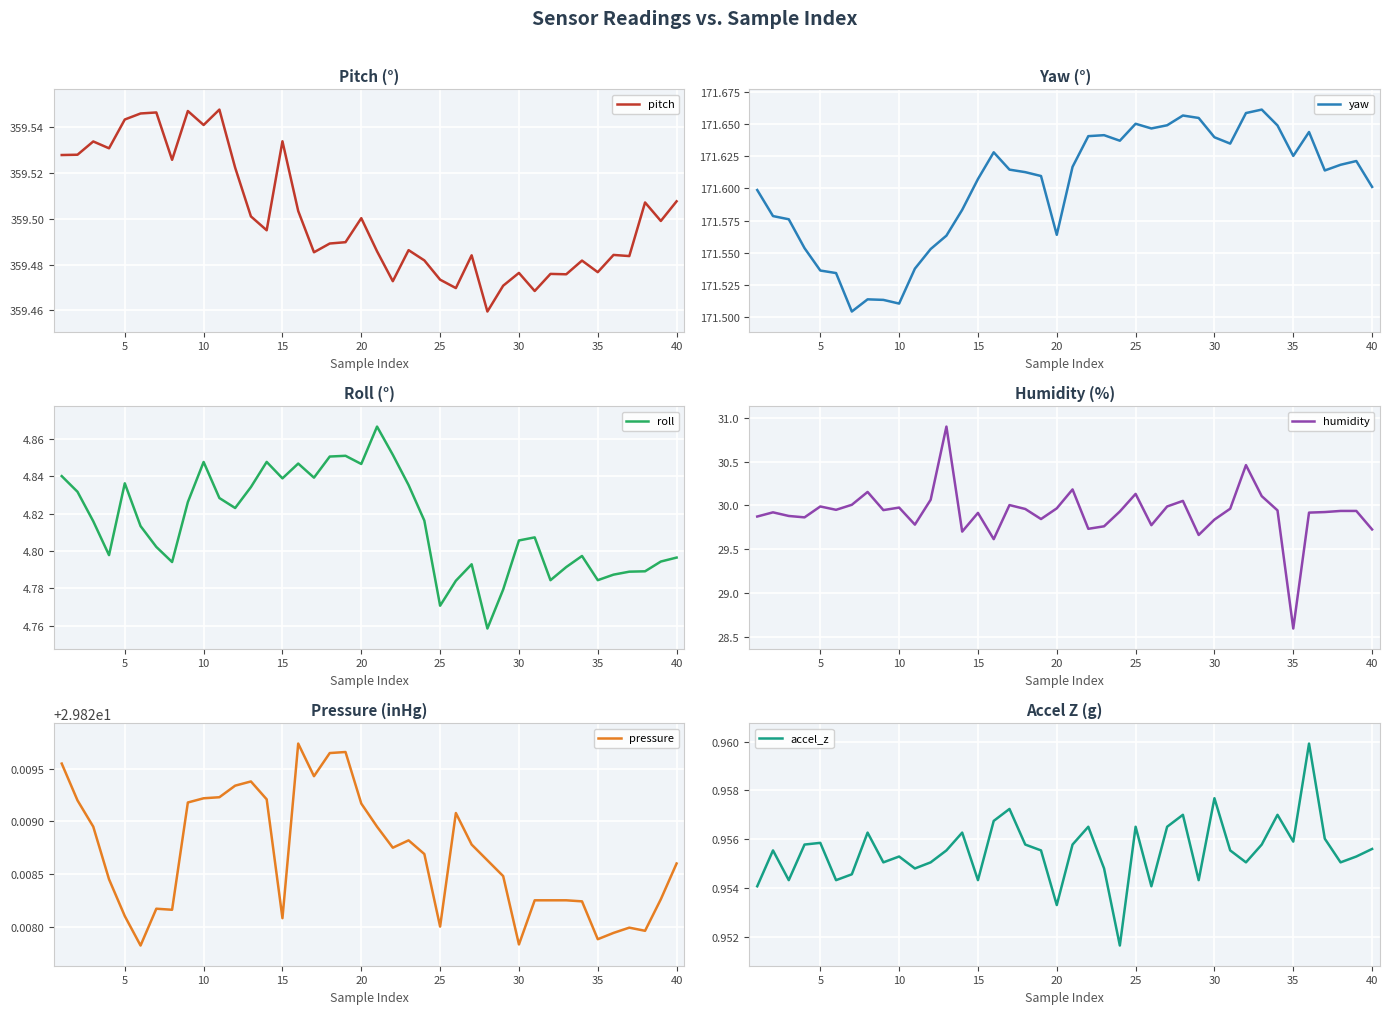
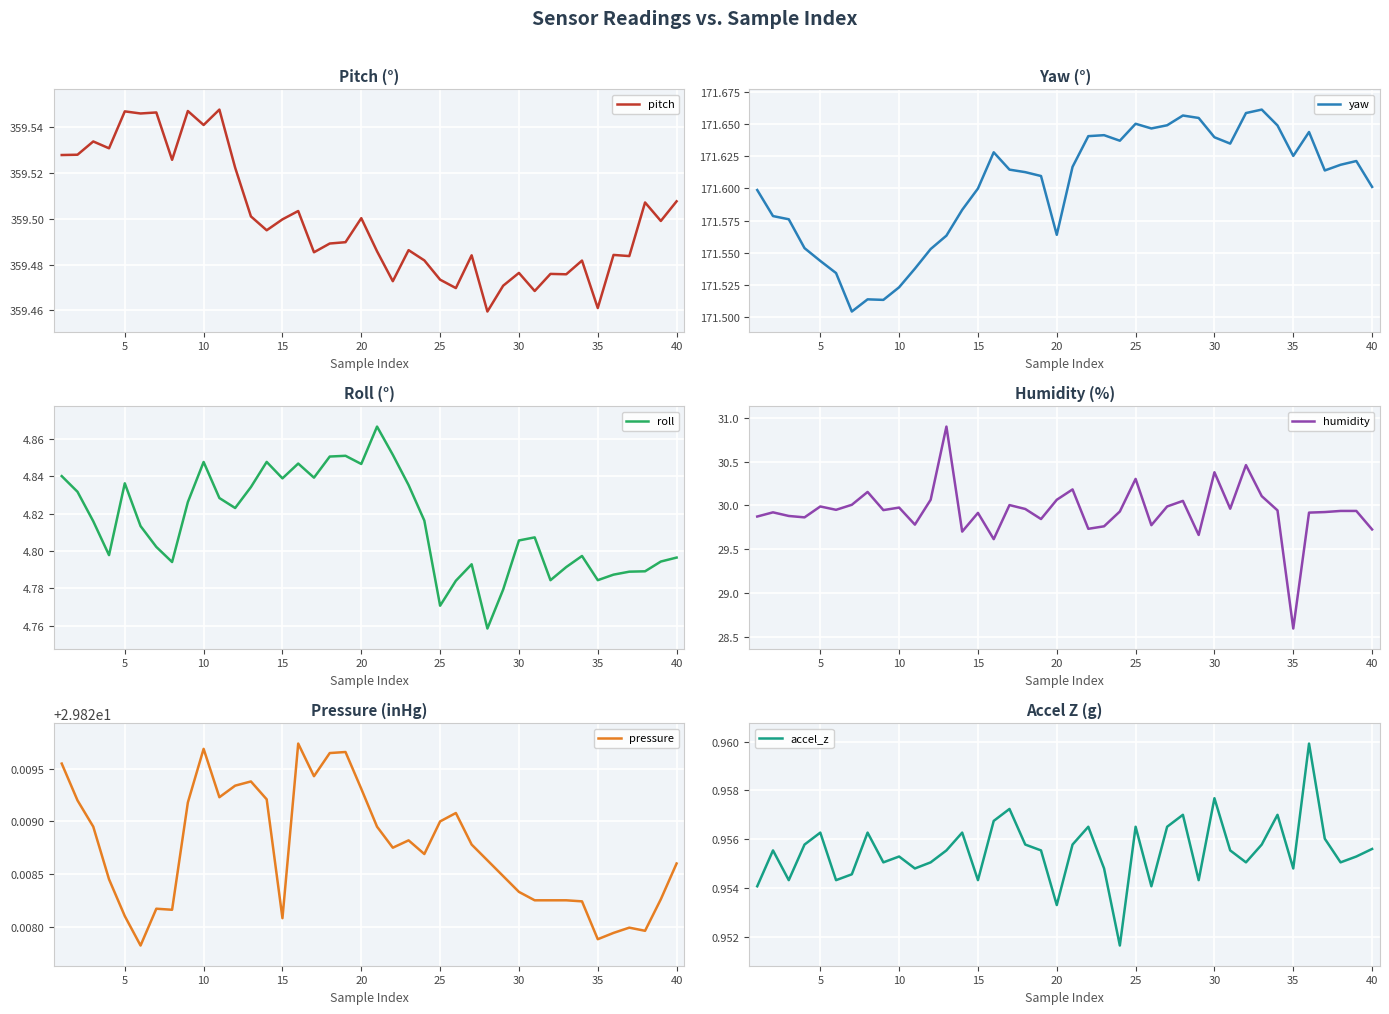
Pitch (°), 5: 359.543 -> 359.547
Pitch (°), 15: 359.534 -> 359.500
Pitch (°), 35: 359.477 -> 359.461
Yaw (°), 5: 171.536 -> 171.544
Yaw (°), 10: 171.511 -> 171.523
Yaw (°), 15: 171.607 -> 171.600
Humidity (%), 20: 30.0 -> 30.1
Humidity (%), 25: 30.1 -> 30.3
Humidity (%), 30: 29.8 -> 30.4
Pressure (inHg), 10: 29.82922 -> 29.82969
Pressure (inHg), 20: 29.82917 -> 29.82931
Pressure (inHg), 25: 29.828 -> 29.829
Pressure (inHg), 30: 29.82783 -> 29.82833
Accel Z (g), 5: 0.9559 -> 0.9563
Accel Z (g), 35: 0.9559 -> 0.9548
